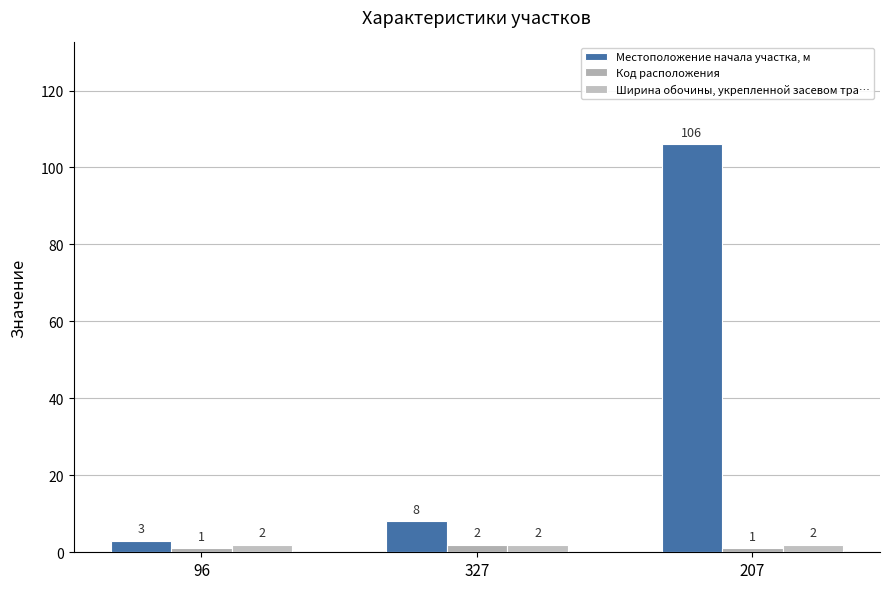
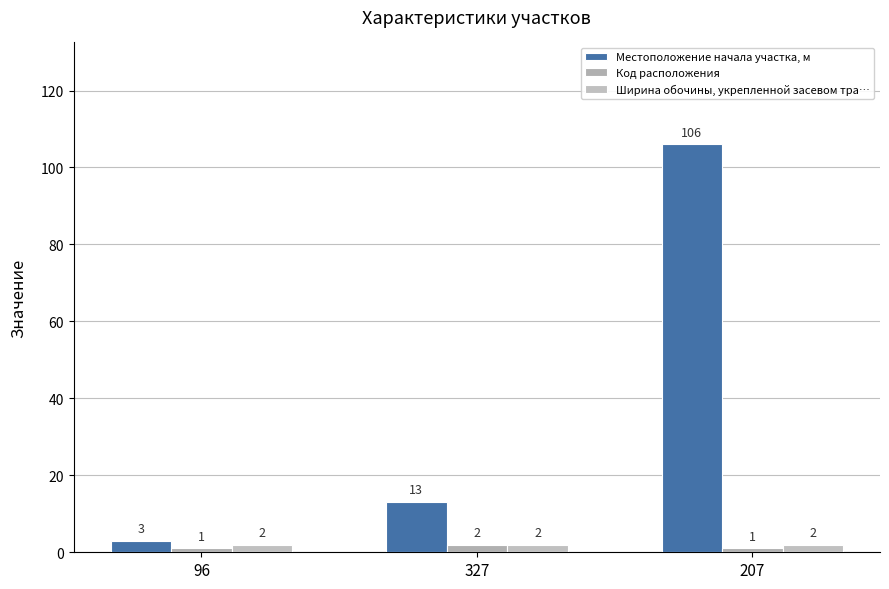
Местоположение начала участка, м, 327: 8 -> 13
